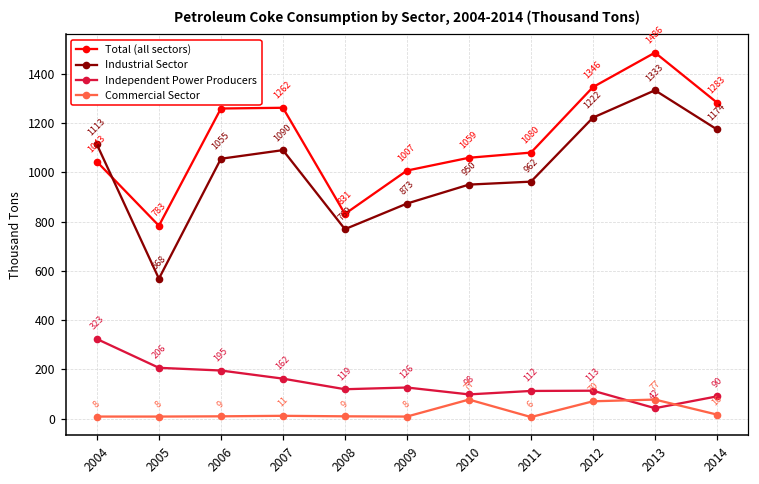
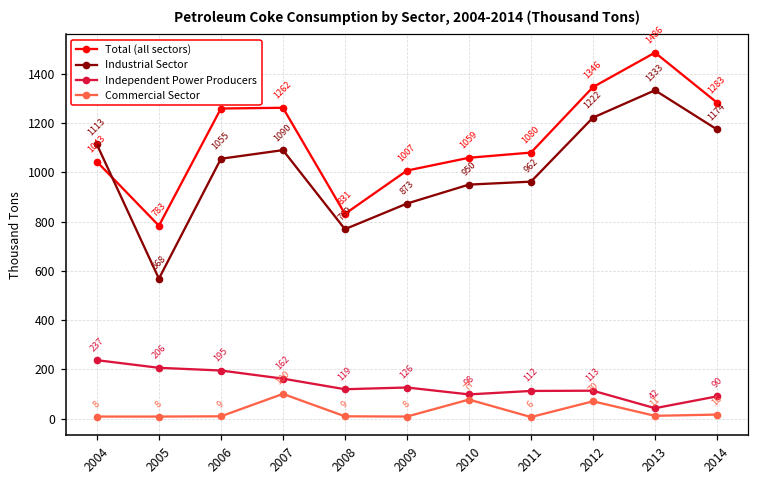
Independent Power Producers, 2004: 323 -> 237
Commercial Sector, 2007: 11 -> 100
Commercial Sector, 2013: 77 -> 11
